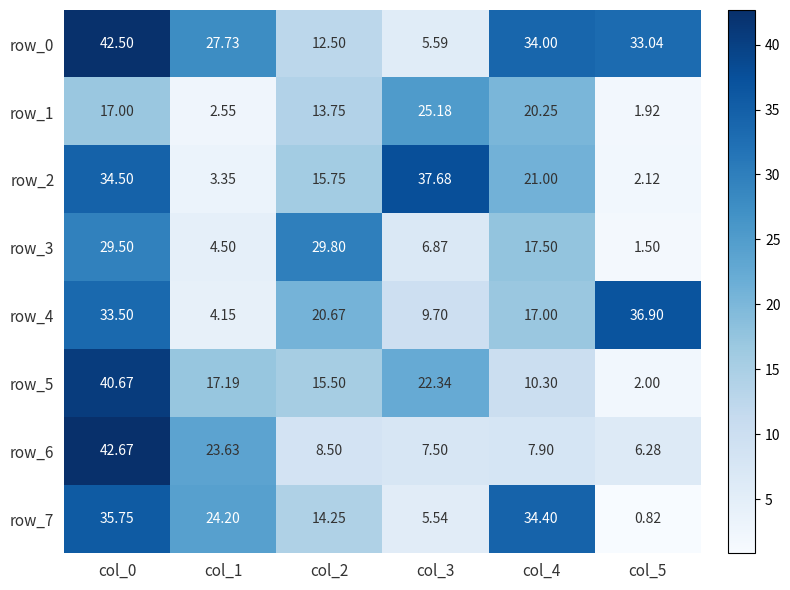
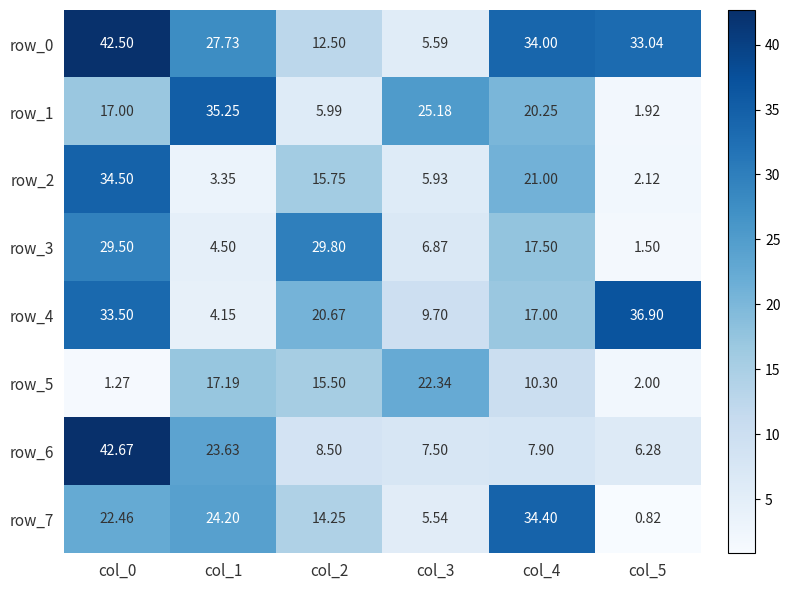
row_1, col_1: 2.55 -> 35.25
row_1, col_2: 13.75 -> 5.99
row_2, col_3: 37.68 -> 5.93
row_5, col_0: 40.67 -> 1.27
row_7, col_0: 35.75 -> 22.46
